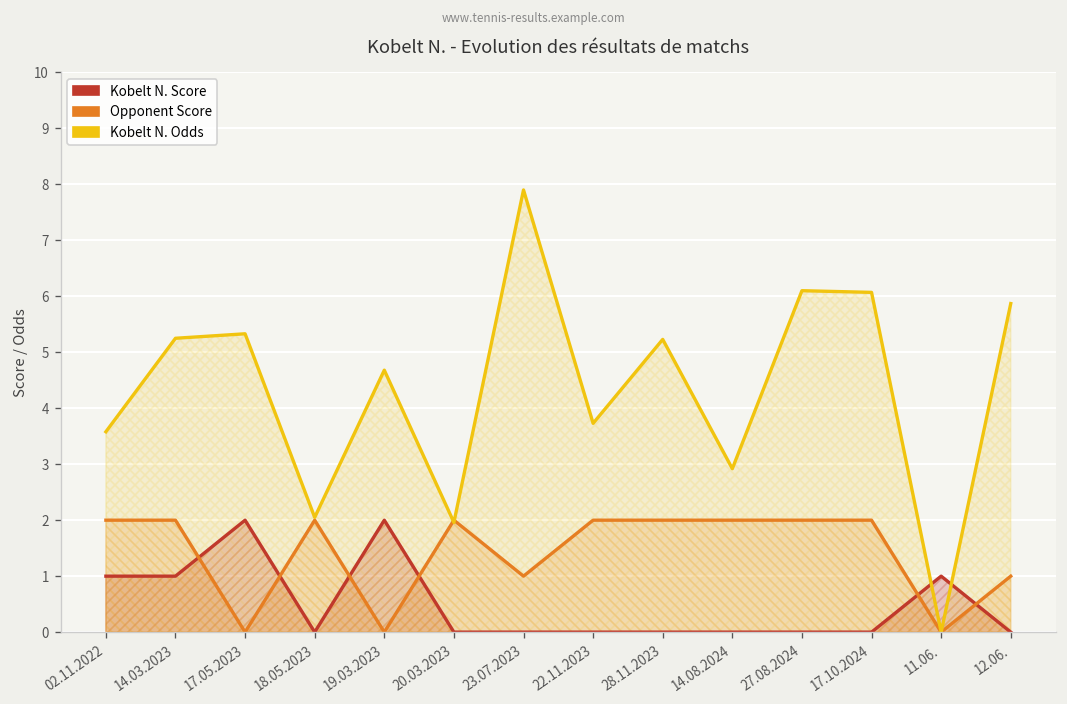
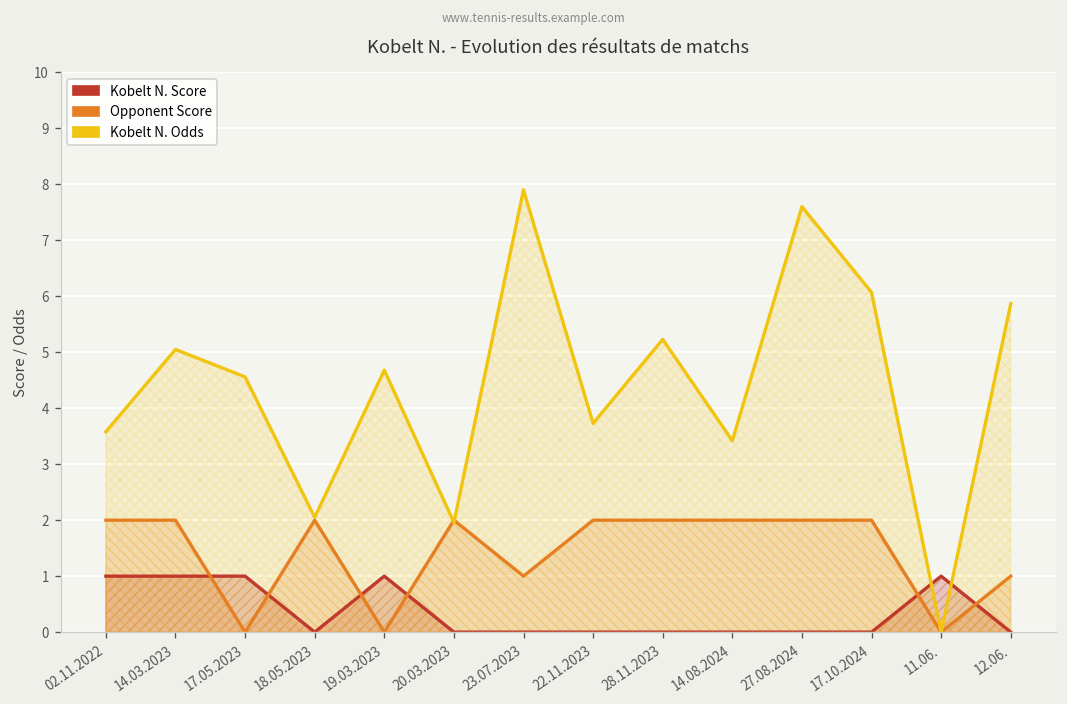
Kobelt N. Odds, 14.03.2023: 5.3 -> 5.1
Kobelt N. Score, 17.05.2023: 2 -> 1
Kobelt N. Odds, 17.05.2023: 5.3 -> 4.6
Kobelt N. Score, 19.03.2023: 2 -> 1
Kobelt N. Odds, 14.08.2024: 2.9 -> 3.4
Kobelt N. Odds, 27.08.2024: 6.1 -> 7.6
